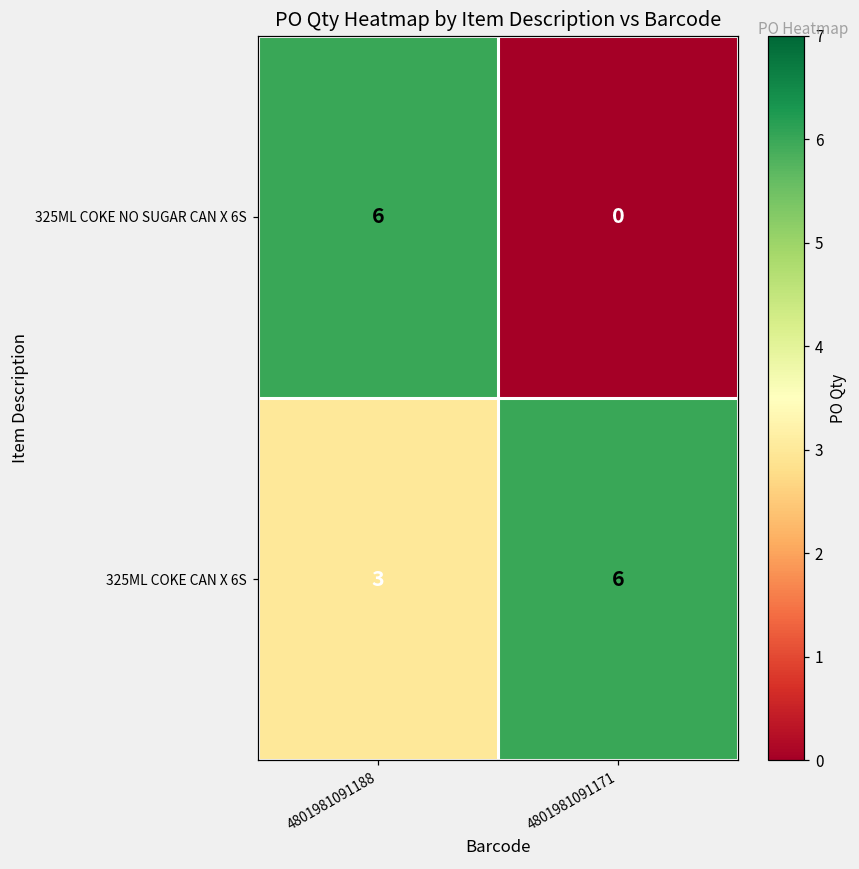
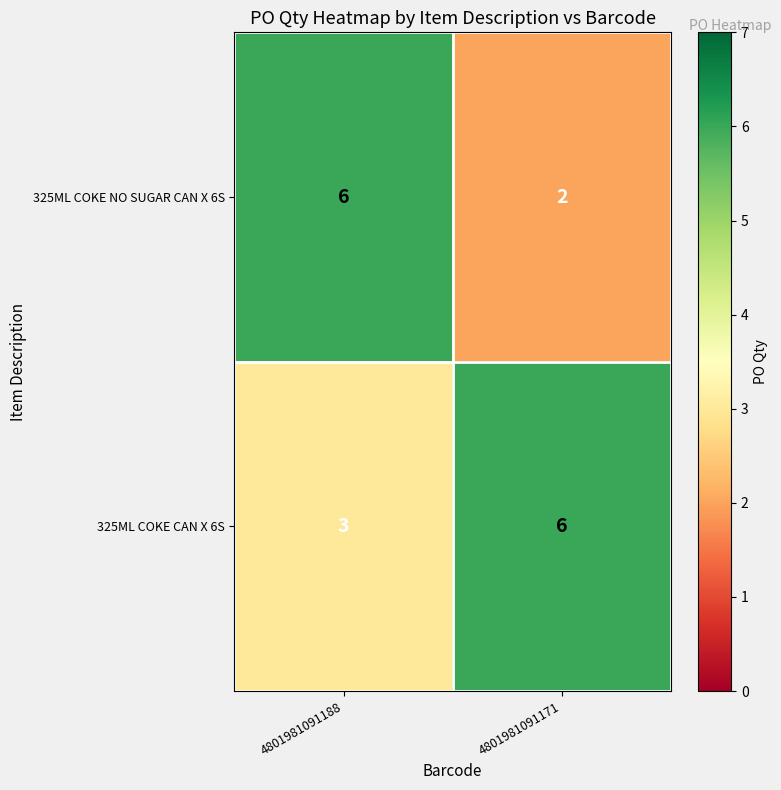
325ML COKE NO SUGAR CAN X 6S, 4801981091171: 0 -> 2
